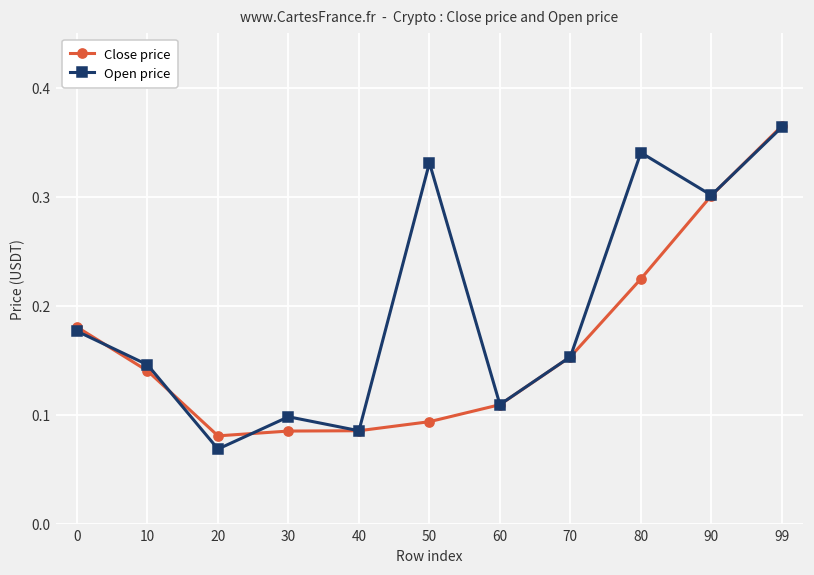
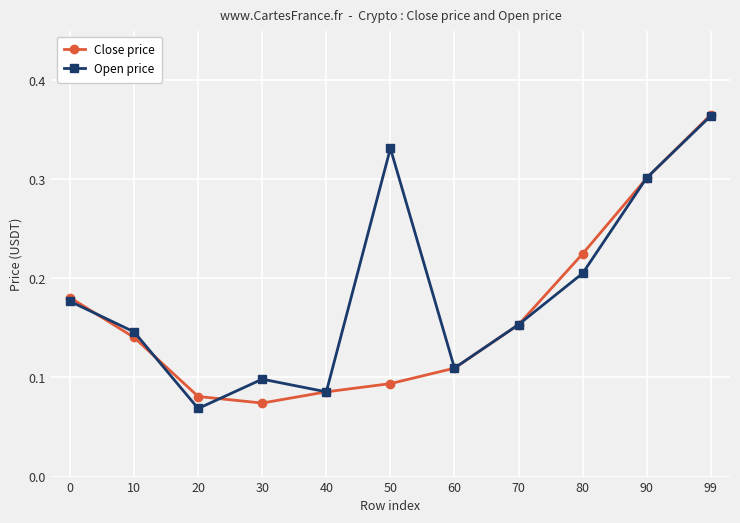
Close price, 30: 0.09 -> 0.07
Open price, 80: 0.34 -> 0.21
